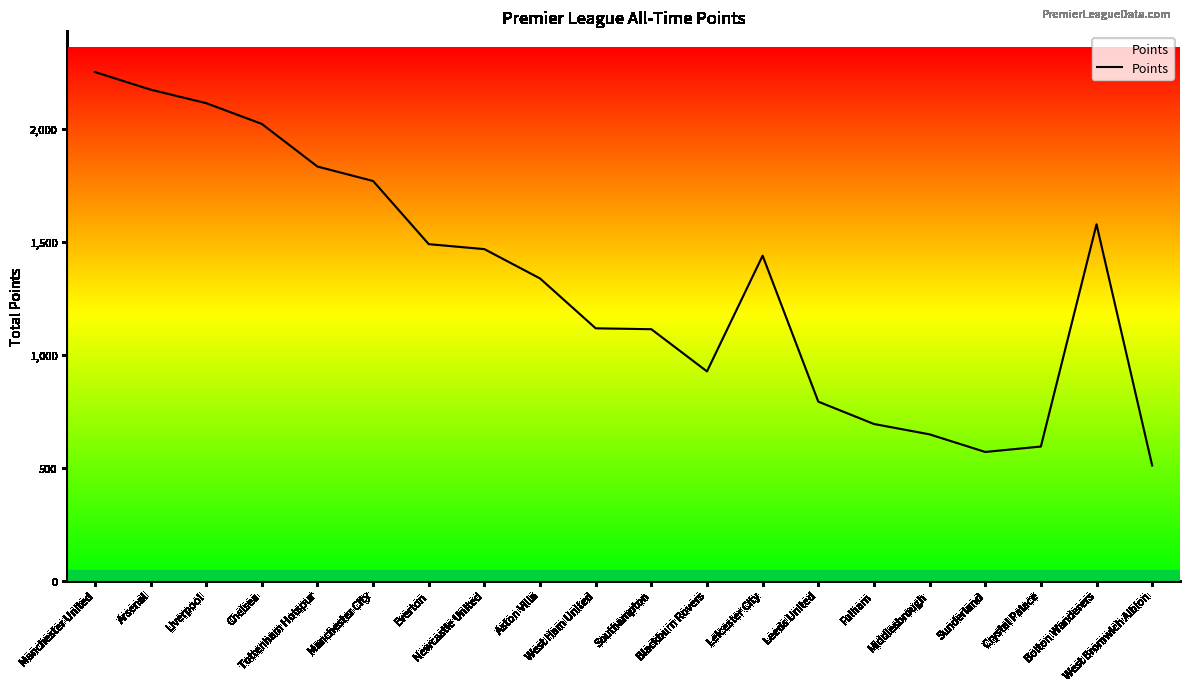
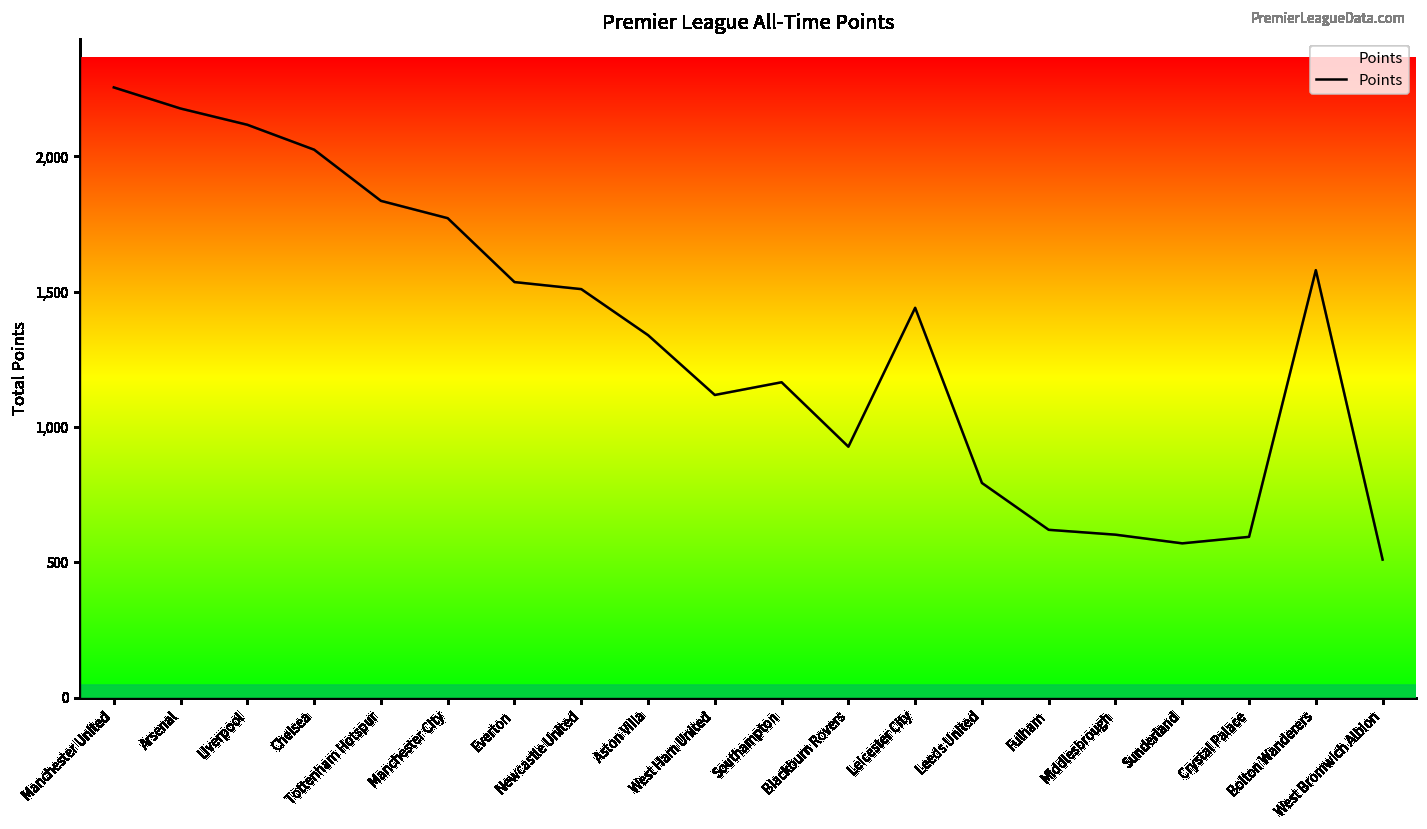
Everton: 1,490 -> 1,540
Newcastle United: 1,470 -> 1,510
Southampton: 1,110 -> 1,170
Fulham: 690 -> 620
Middlesbrough: 650 -> 600
